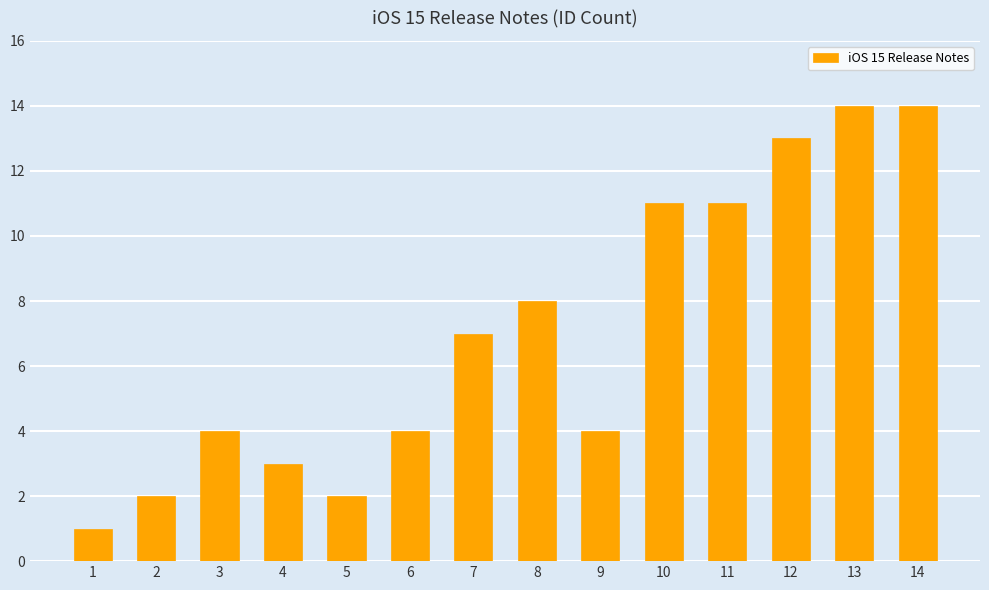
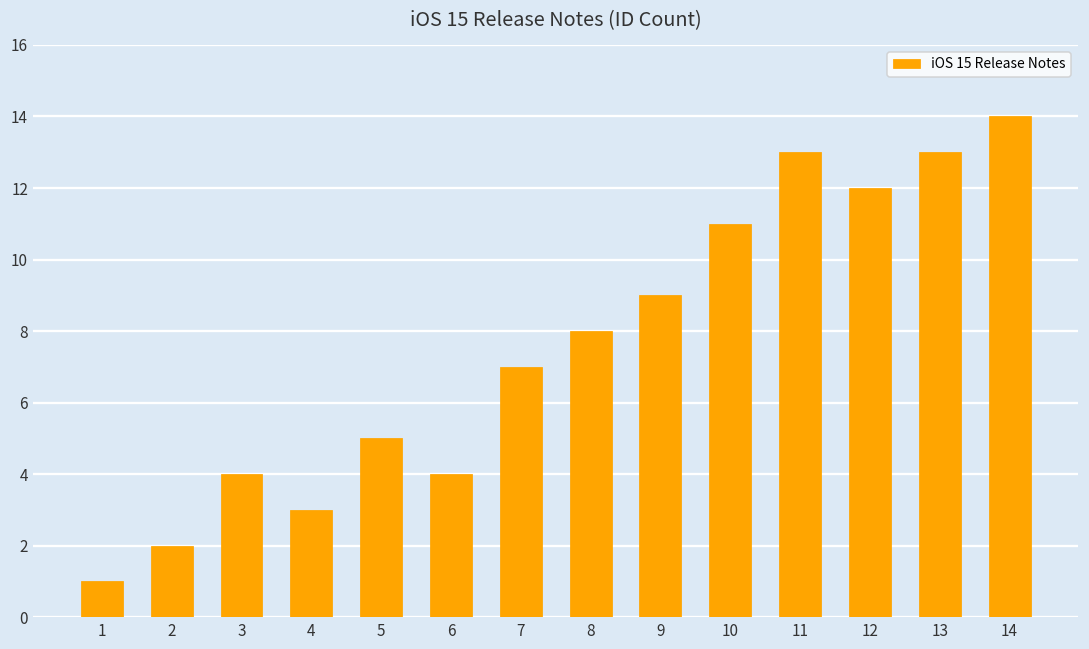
5: 2 -> 5
9: 4 -> 9
11: 11 -> 13
12: 13 -> 12
13: 14 -> 13
